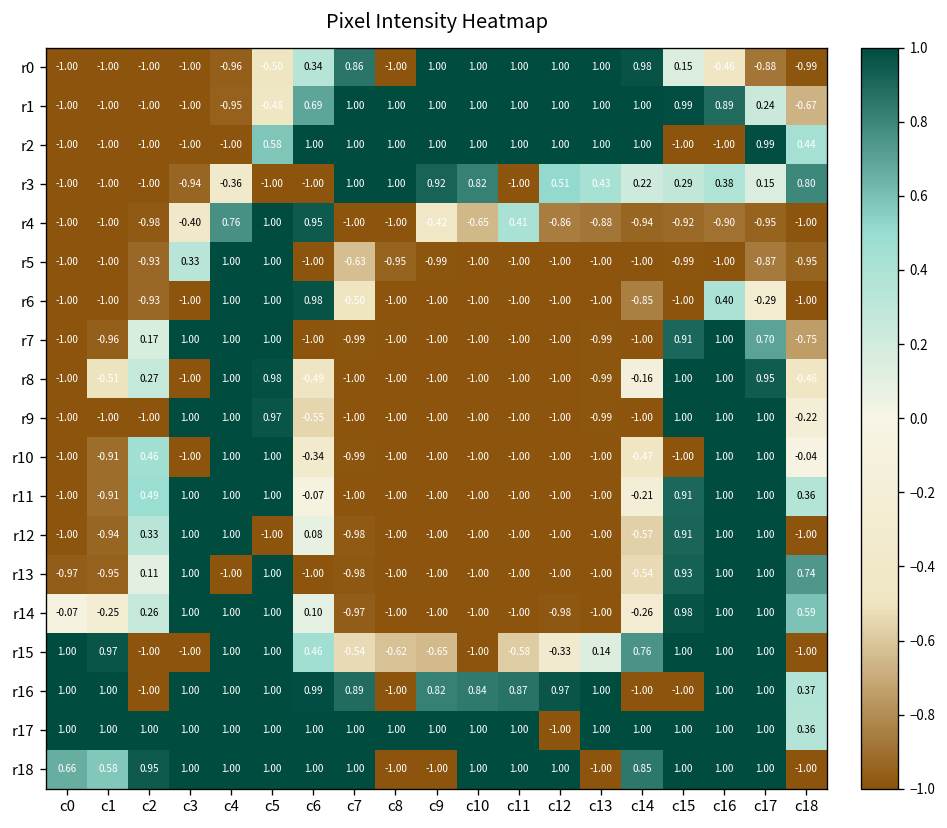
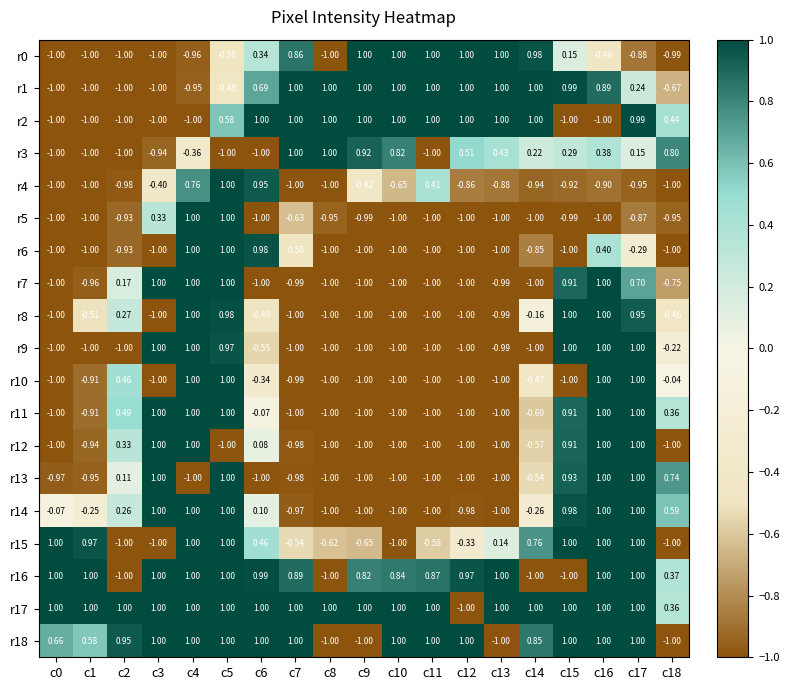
r11, c14: -0.21 -> -0.60
